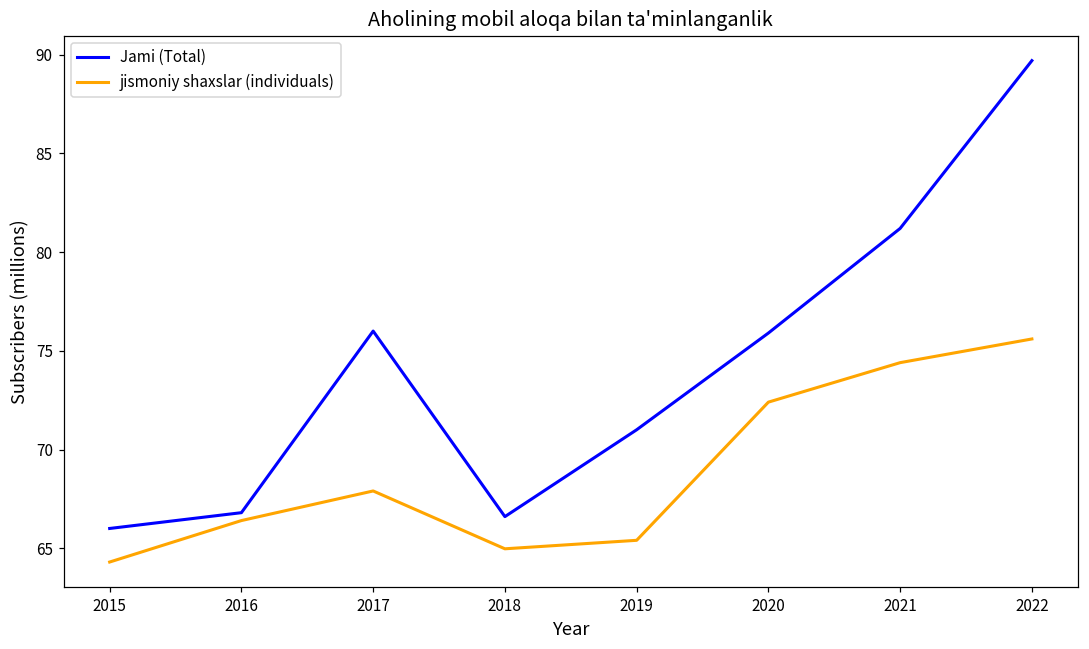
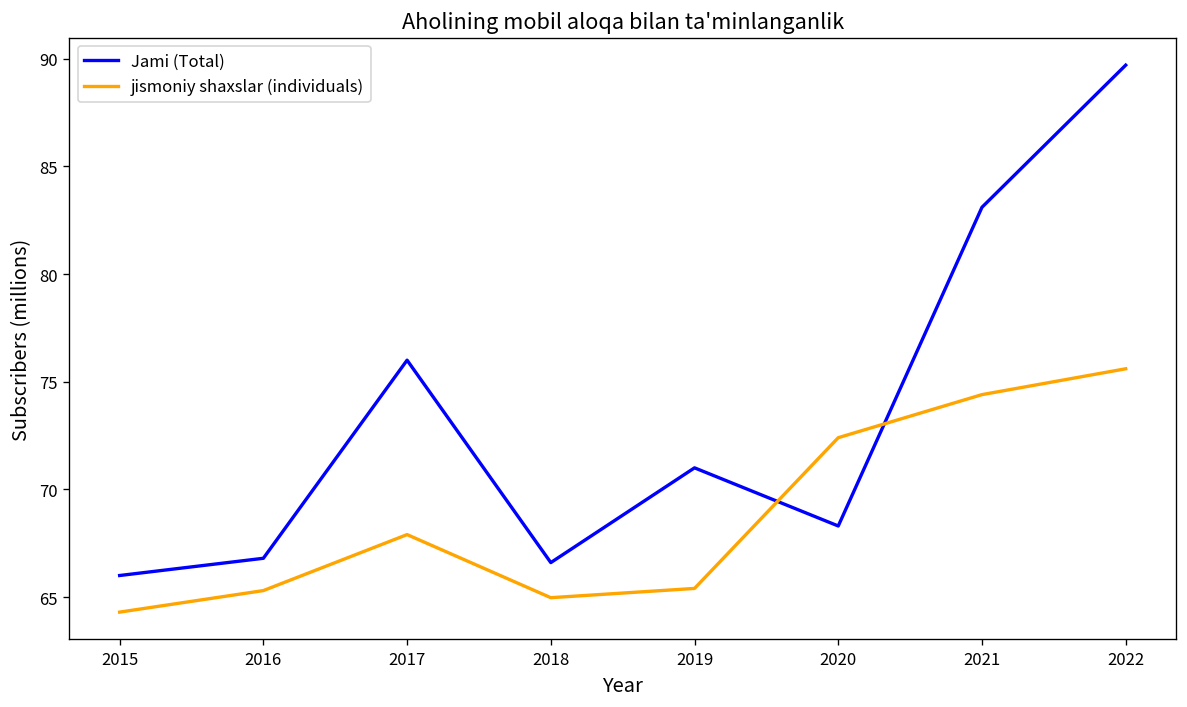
jismoniy shaxslar (individuals), 2016: 66.4 -> 65.3
Jami (Total), 2020: 75.9 -> 68.3
Jami (Total), 2021: 81.2 -> 83.1
